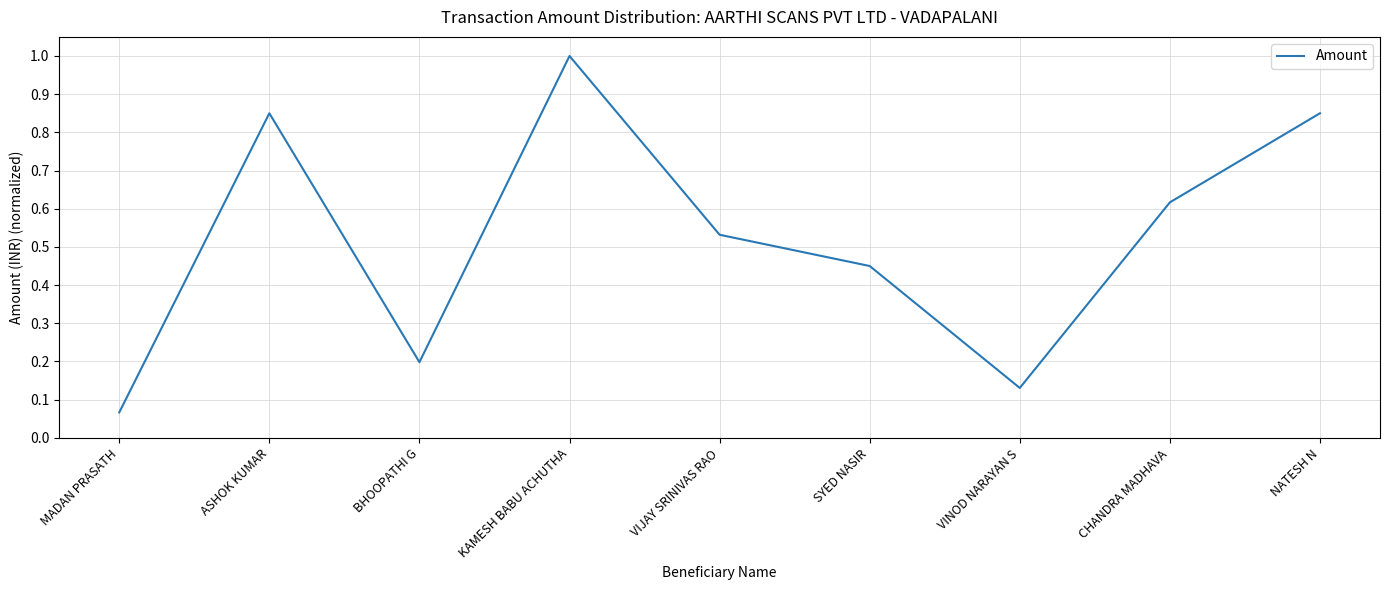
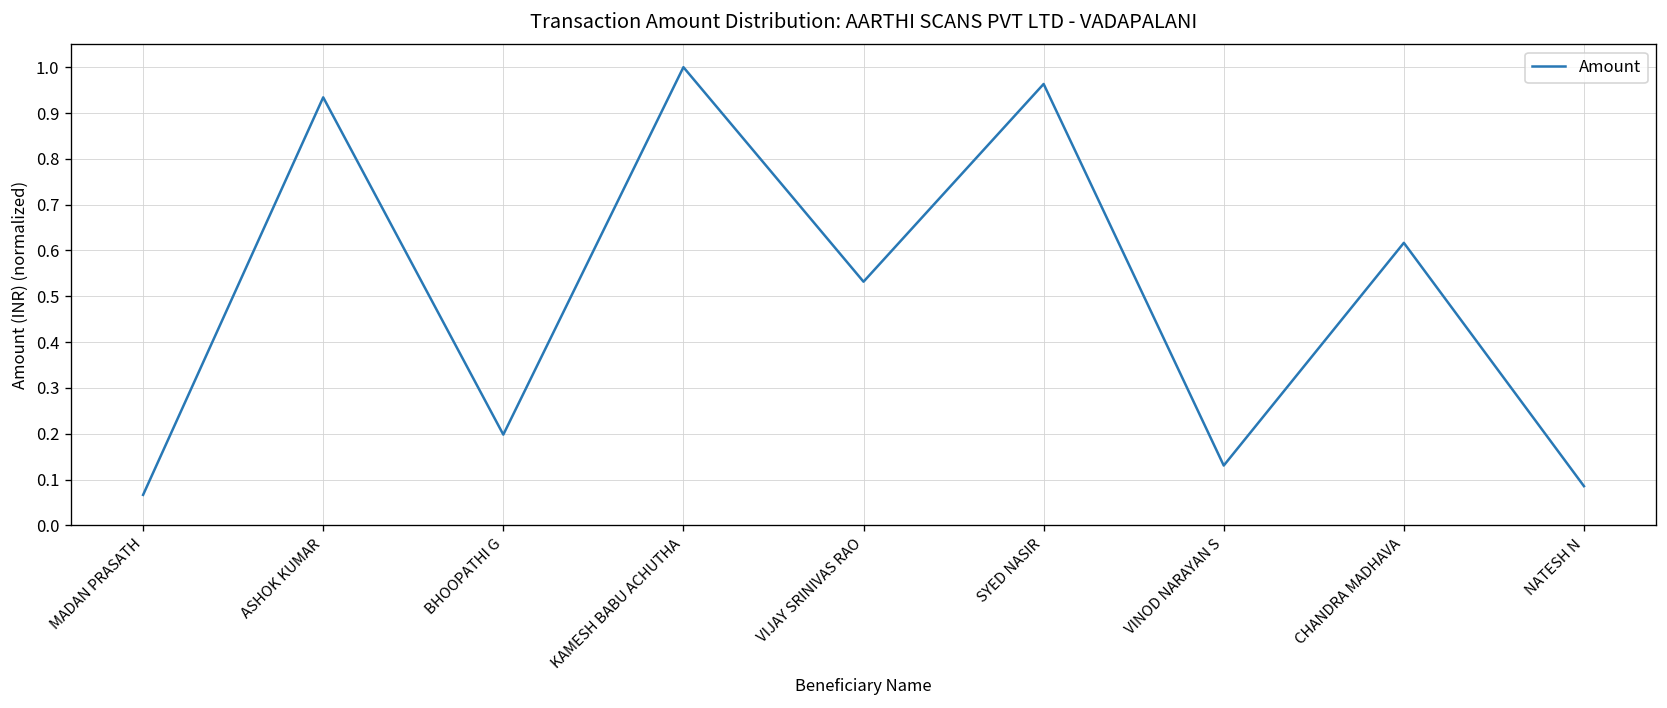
ASHOK KUMAR: 0.85 -> 0.93
SYED NASIR: 0.45 -> 0.96
NATESH N: 0.85 -> 0.09
